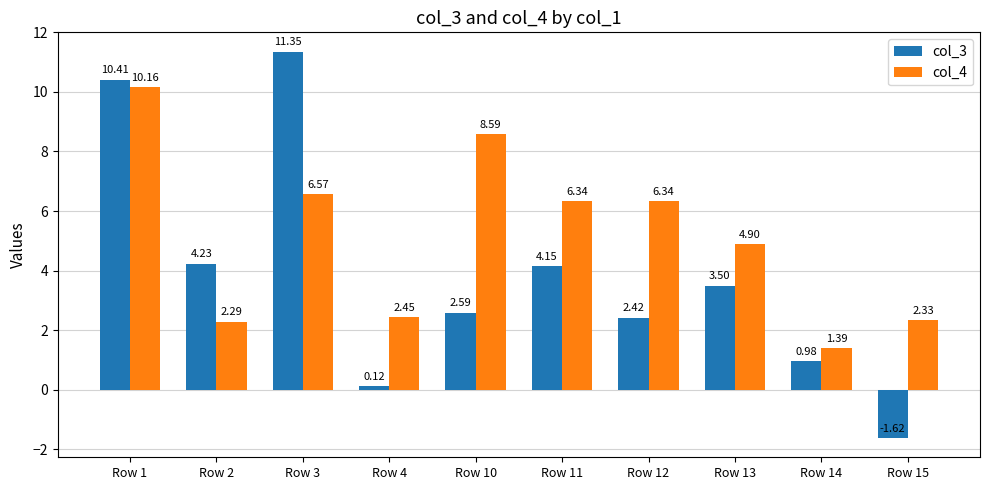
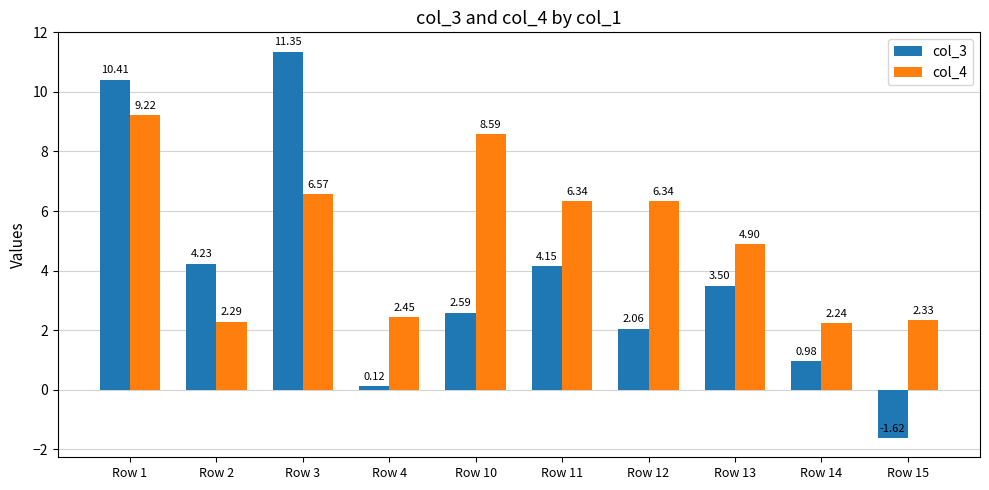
col_4, Row 1: 10.16 -> 9.22
col_3, Row 12: 2.42 -> 2.06
col_4, Row 14: 1.39 -> 2.24
